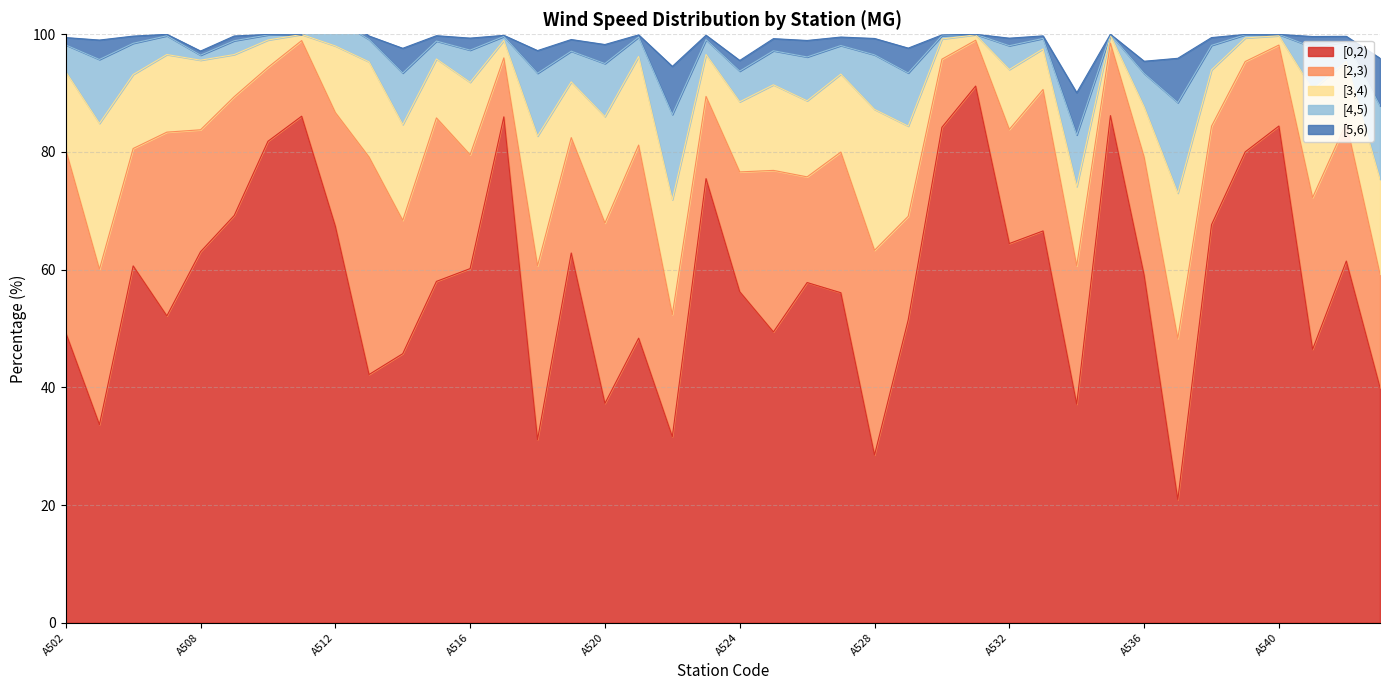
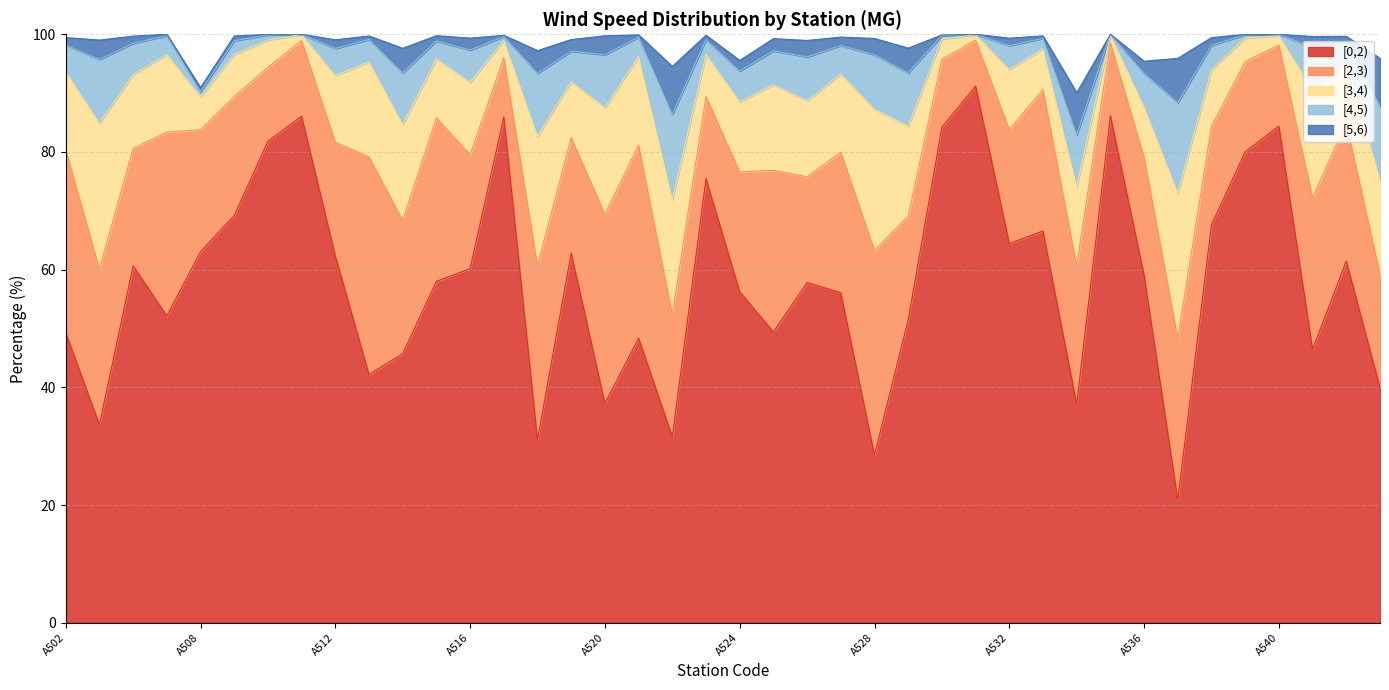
[3,4), A508: 12 -> 6
[0,2), A512: 67 -> 62
[2,3), A520: 31 -> 32
